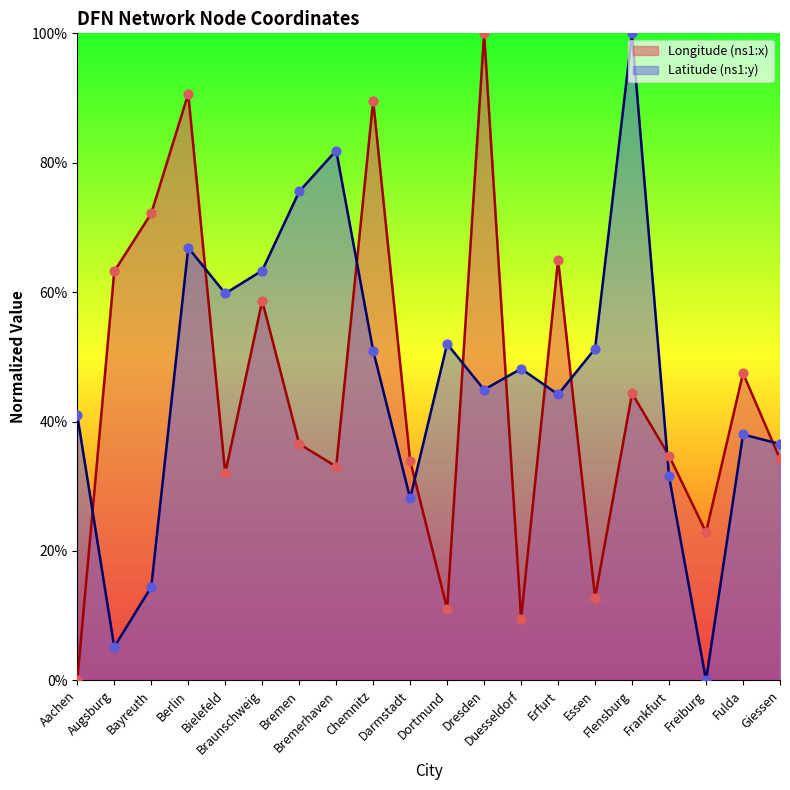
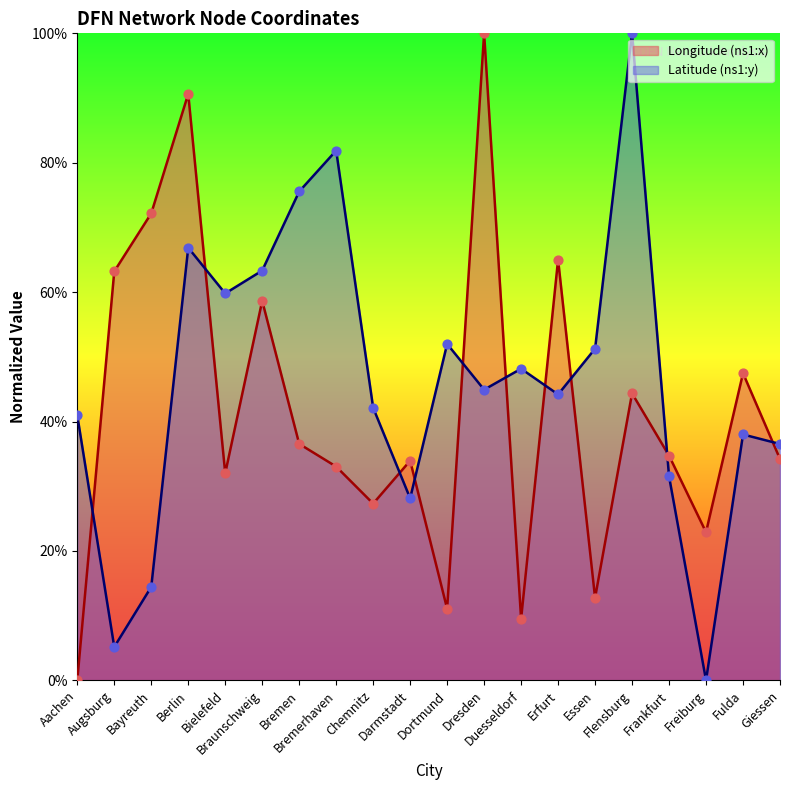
Longitude (ns1:x), Chemnitz: 90% -> 27%
Latitude (ns1:y), Chemnitz: 51% -> 42%
